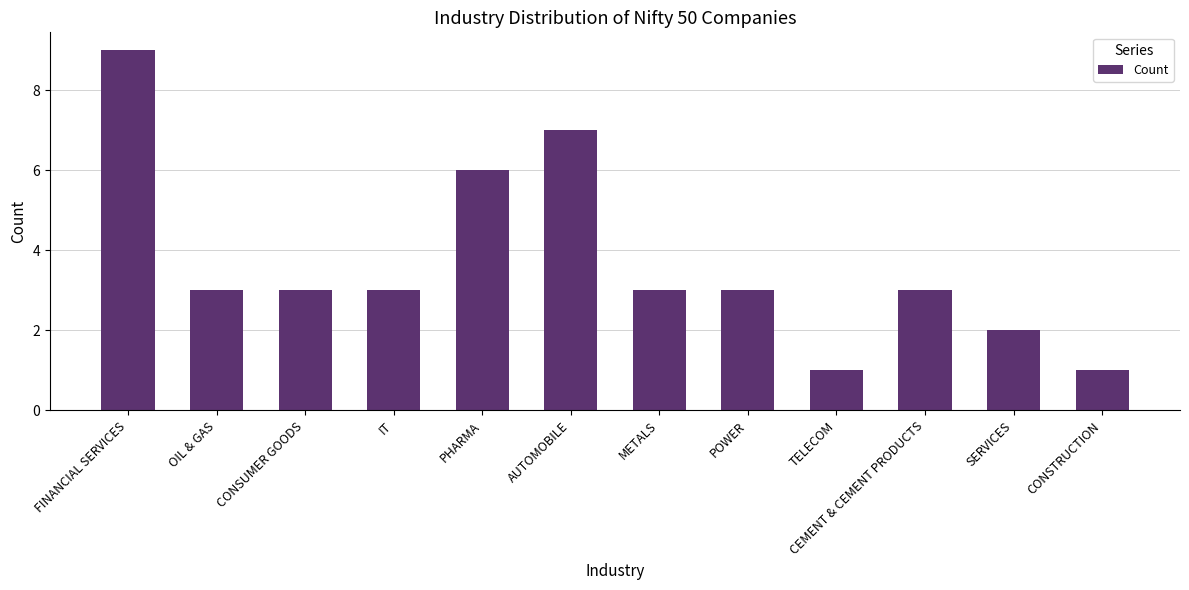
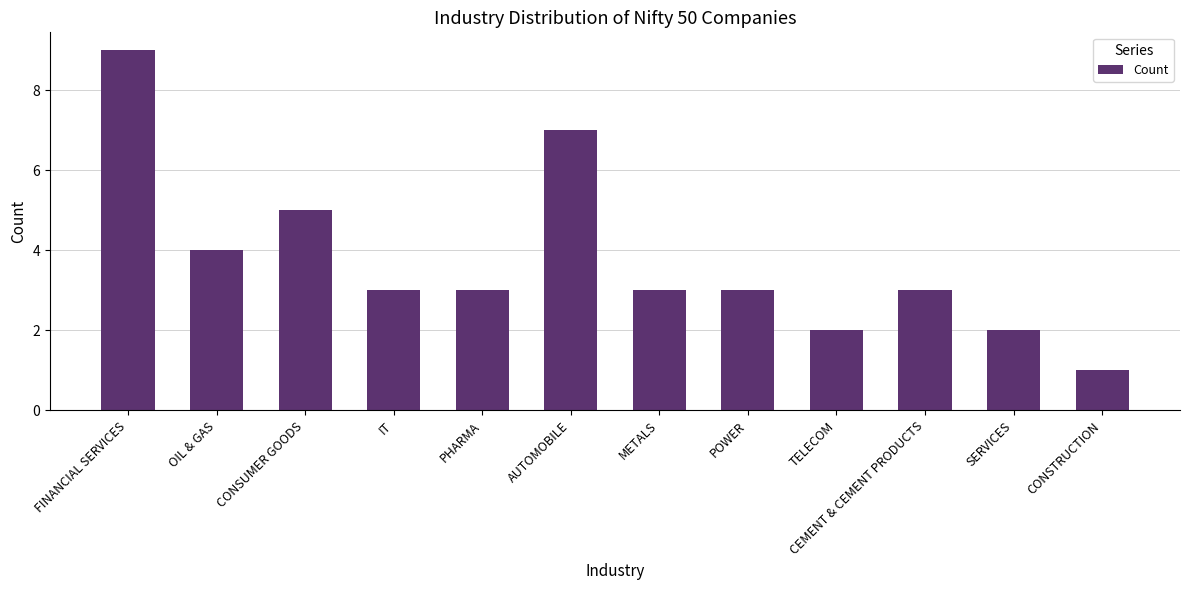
OIL & GAS: 3 -> 4
CONSUMER GOODS: 3 -> 5
PHARMA: 6 -> 3
TELECOM: 1 -> 2
